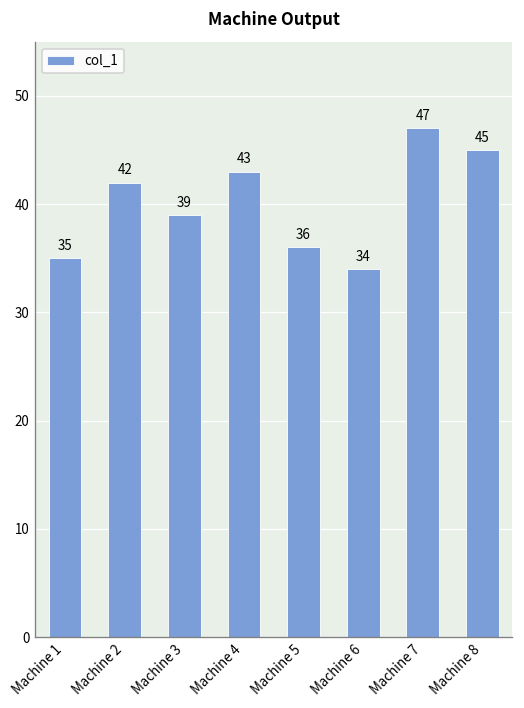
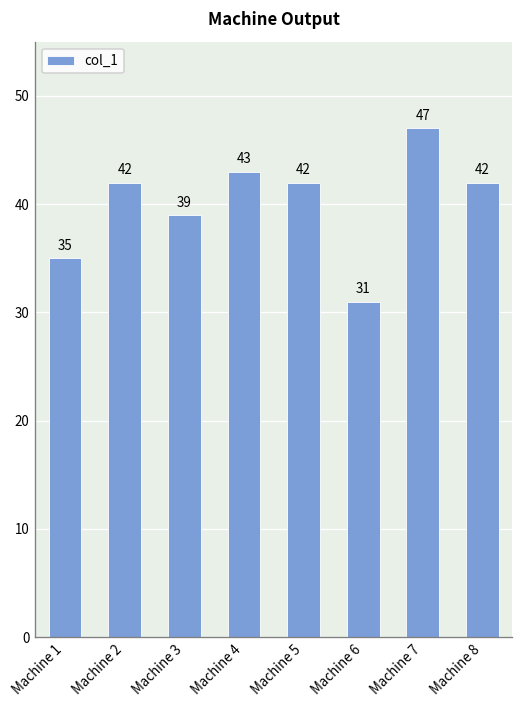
Machine 5: 36 -> 42
Machine 6: 34 -> 31
Machine 8: 45 -> 42
